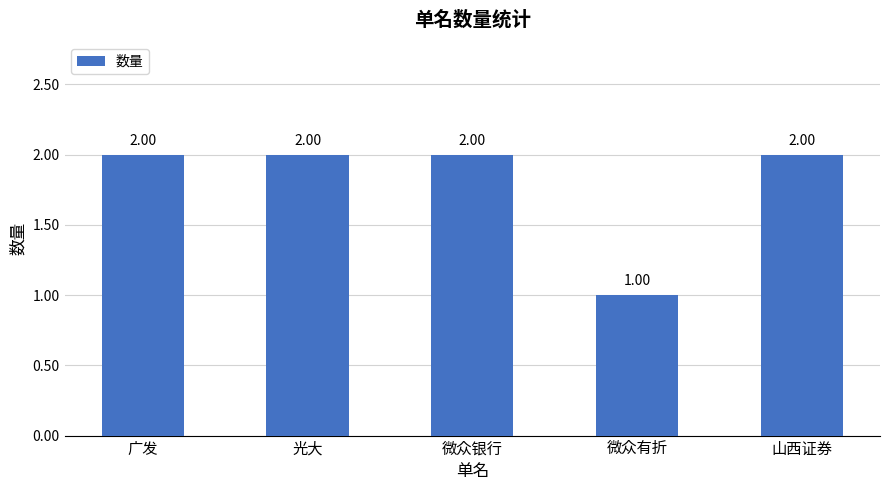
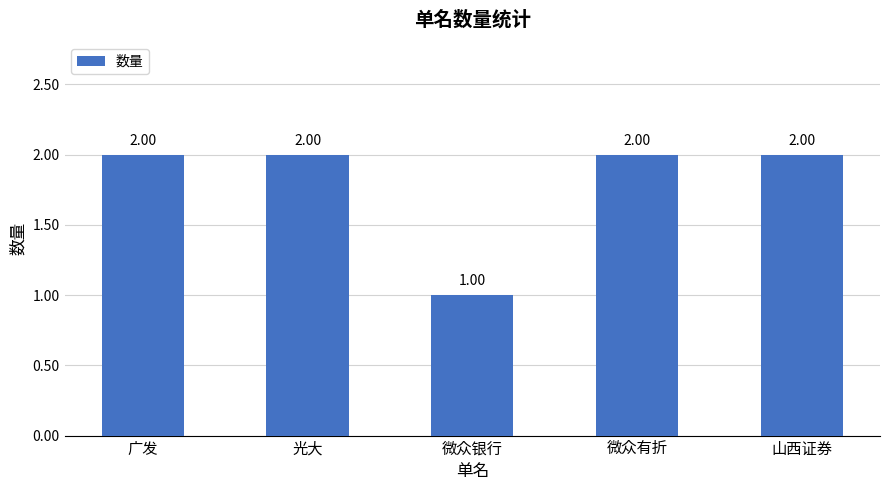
微众银行: 2.00 -> 1.00
微众有折: 1.00 -> 2.00
